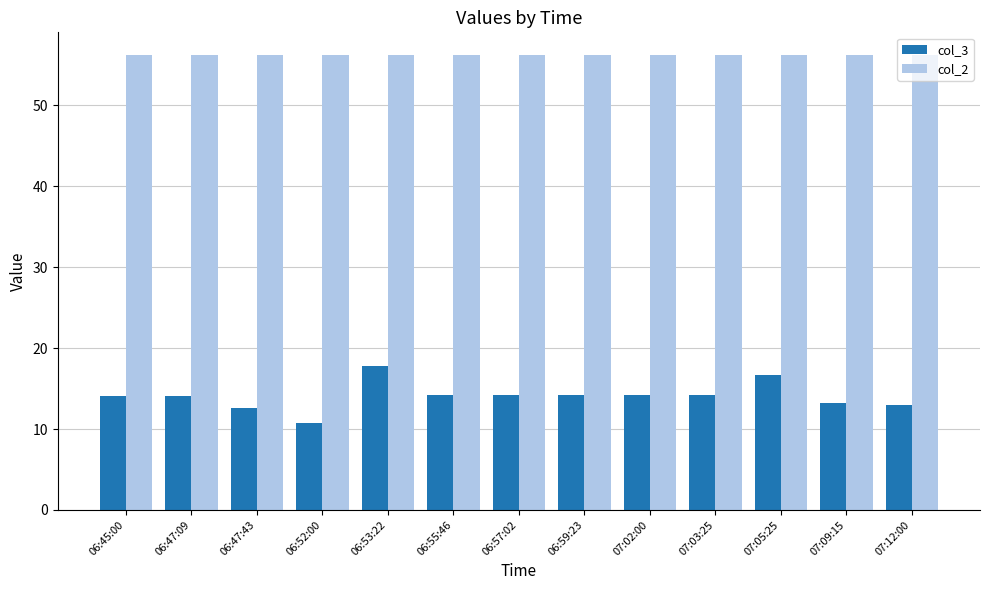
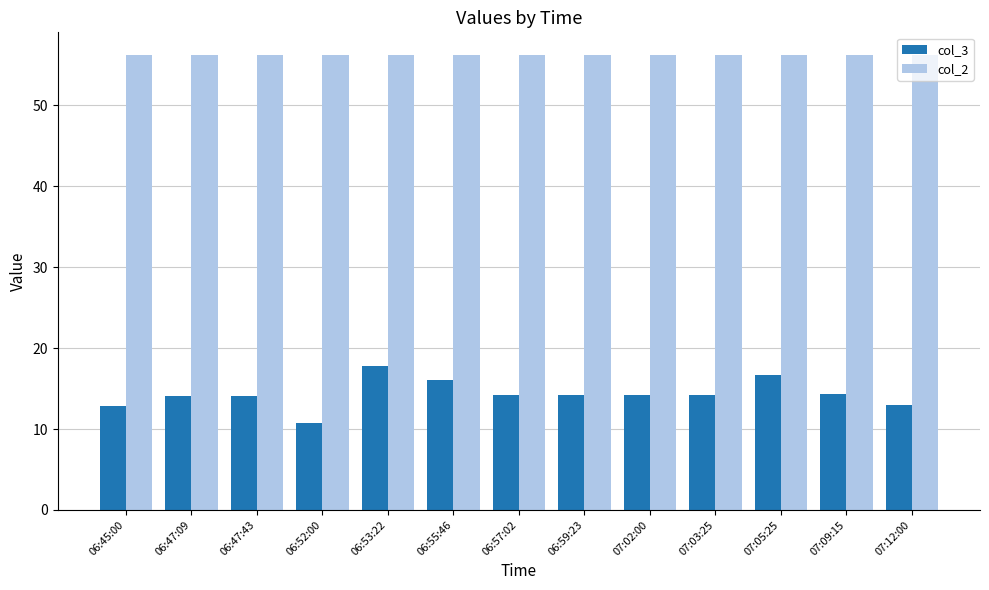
col_3, 06:45:00: 14 -> 13
col_3, 06:47:43: 13 -> 14
col_3, 06:55:46: 14 -> 16
col_3, 07:09:15: 13 -> 14
